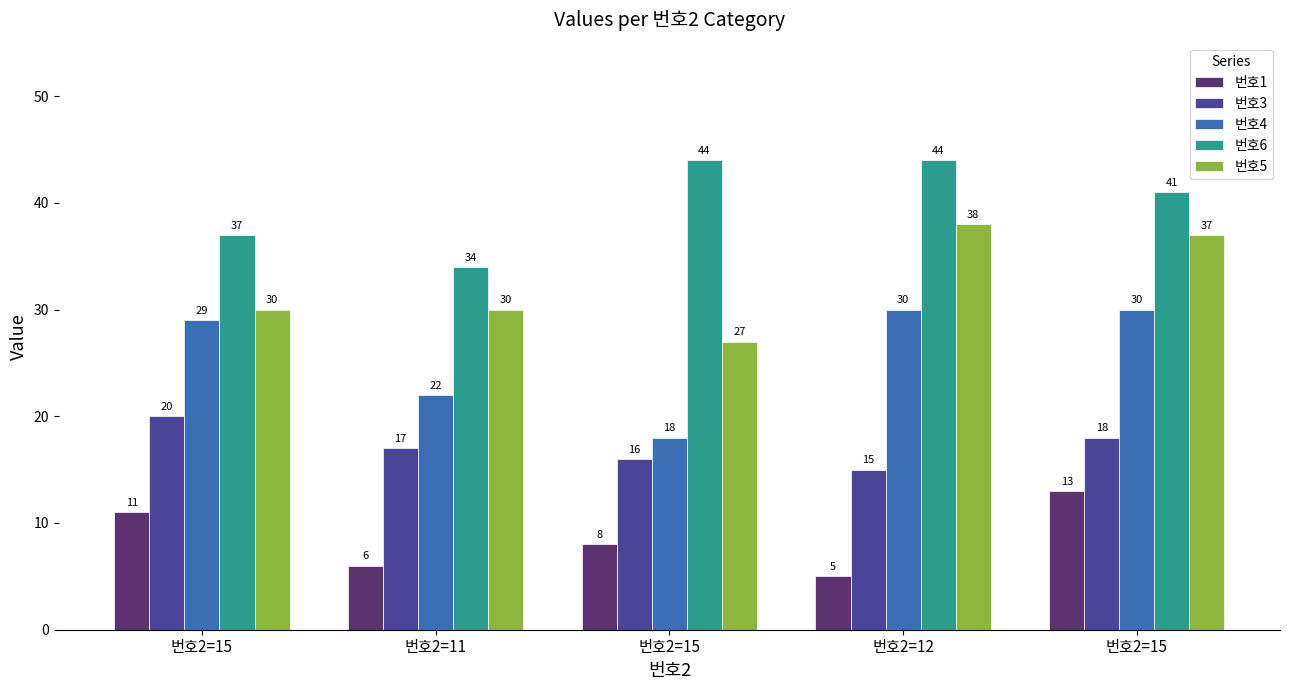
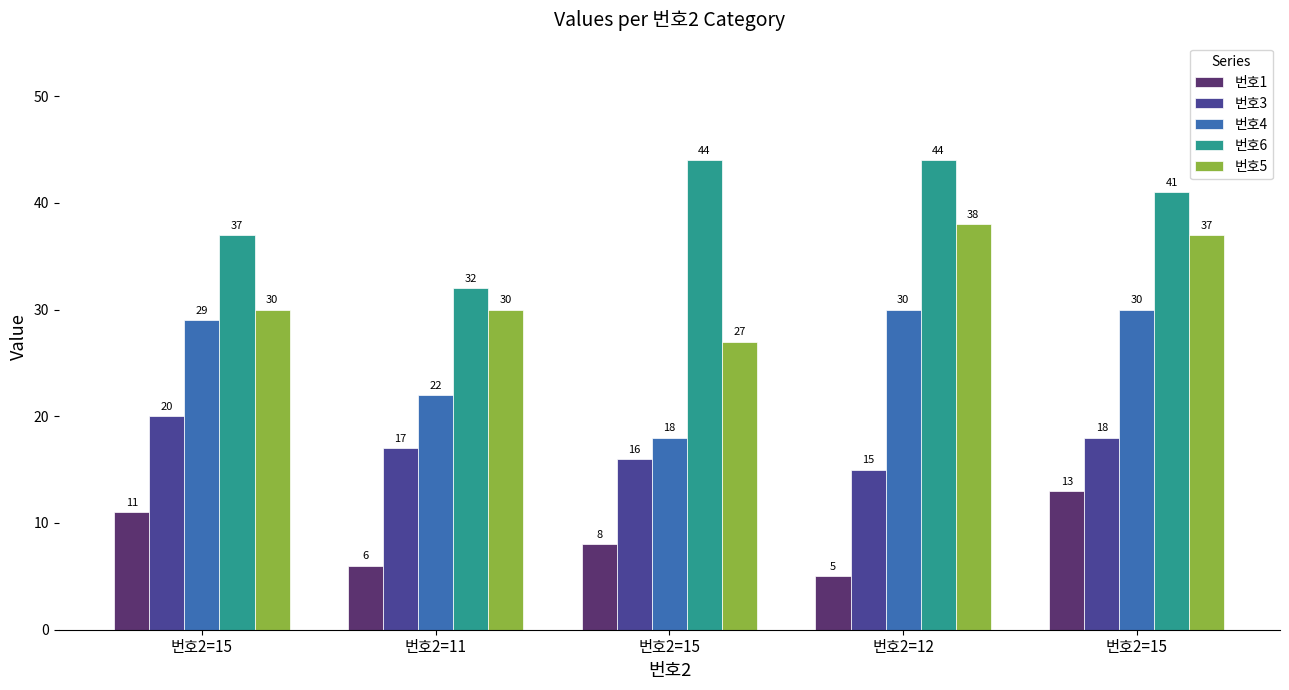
번호6, 번호2=11: 34 -> 32
